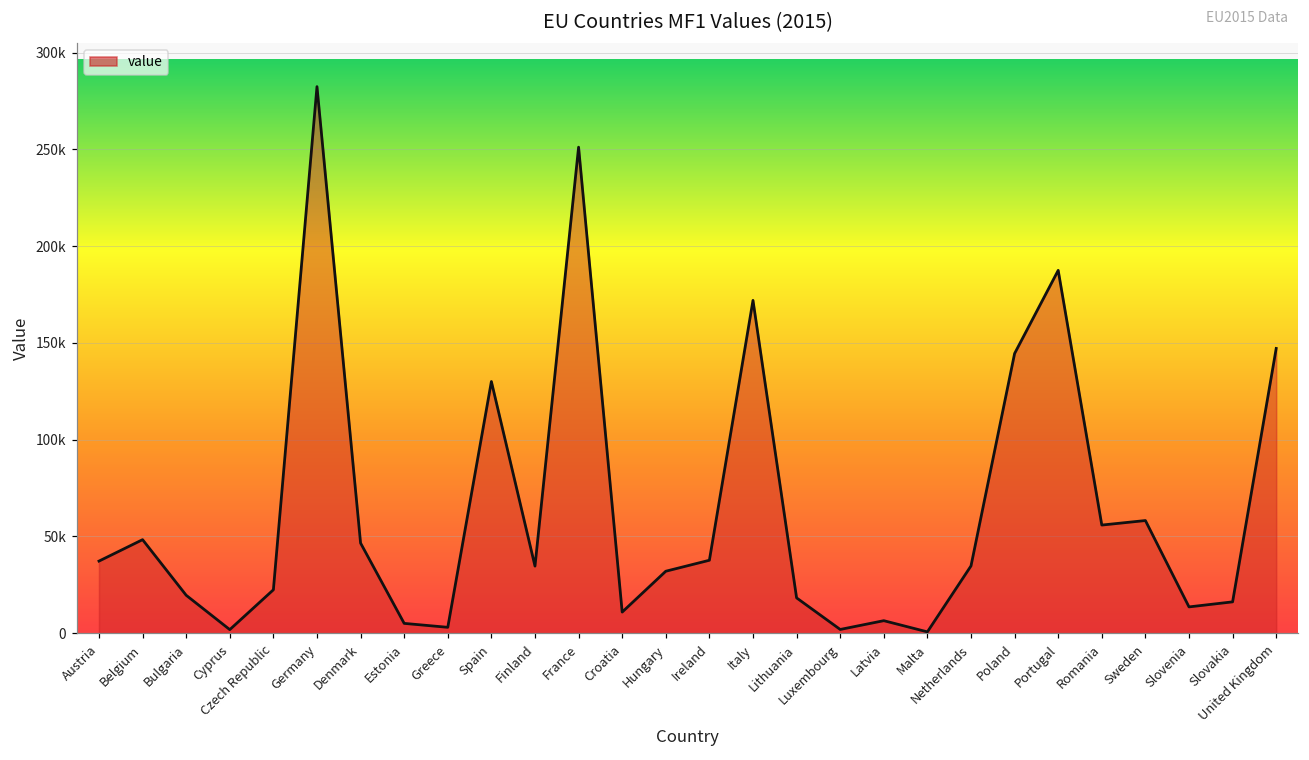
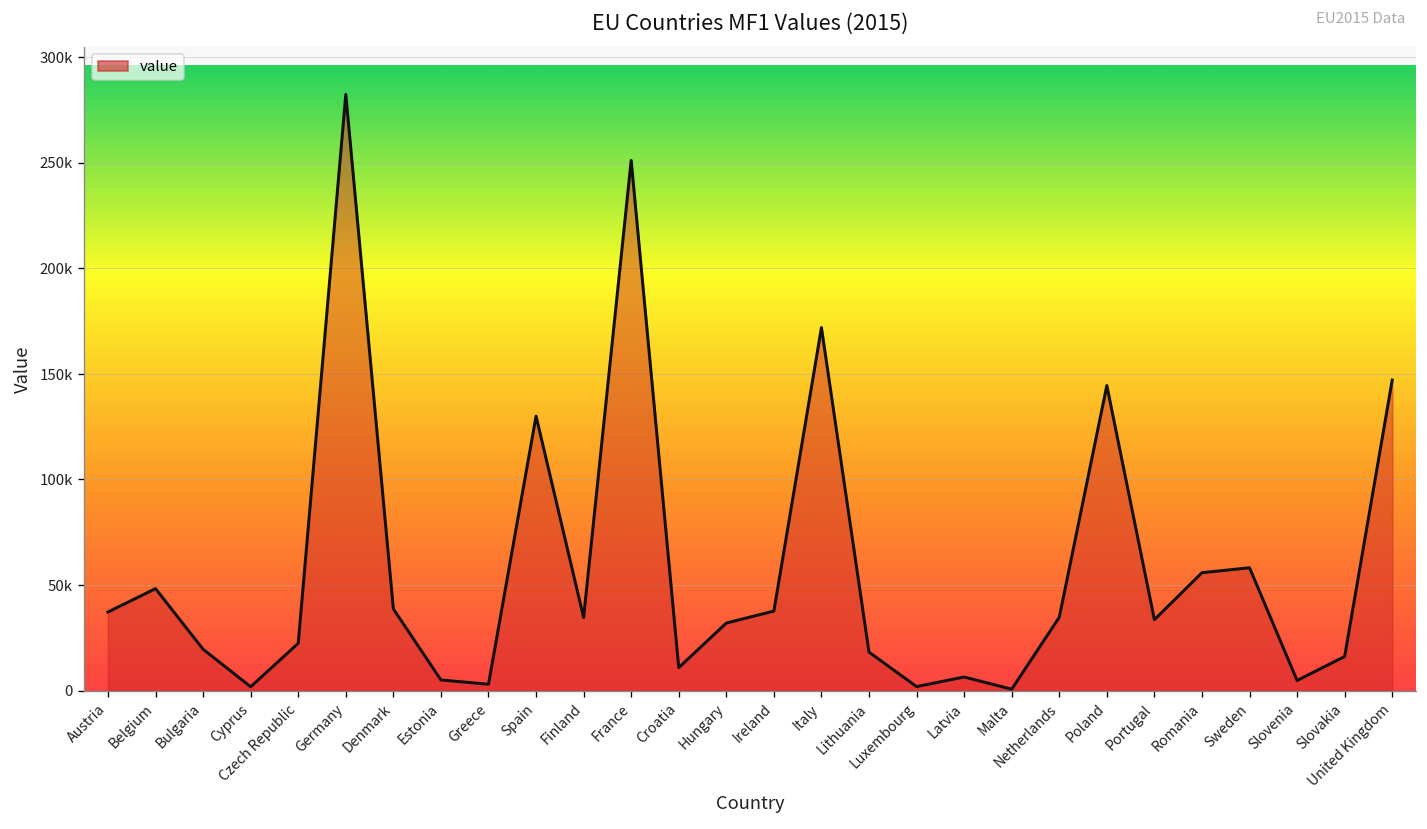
Denmark: 47000 -> 39000
Portugal: 187000 -> 34000
Slovenia: 14000 -> 5000
